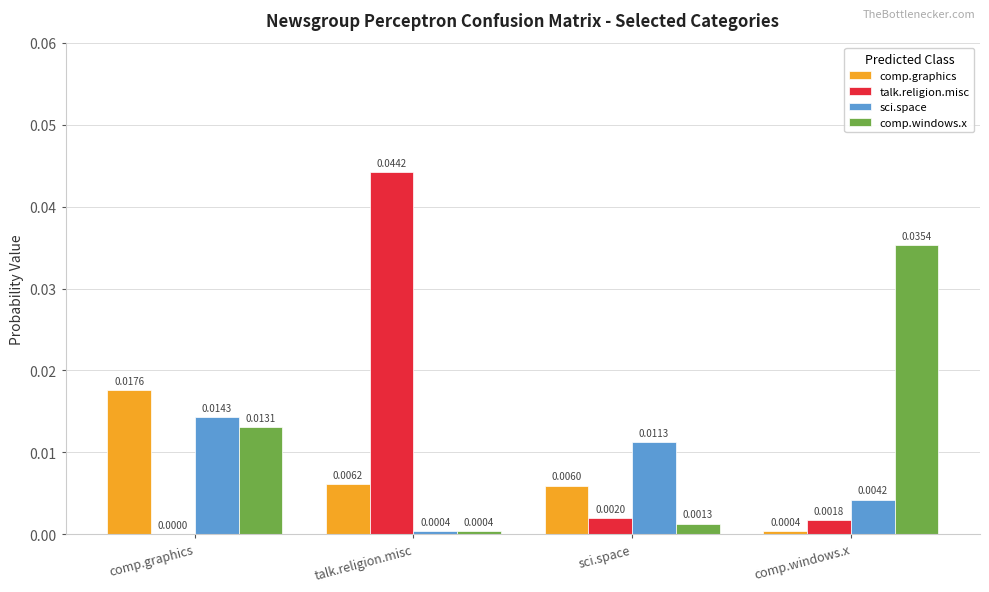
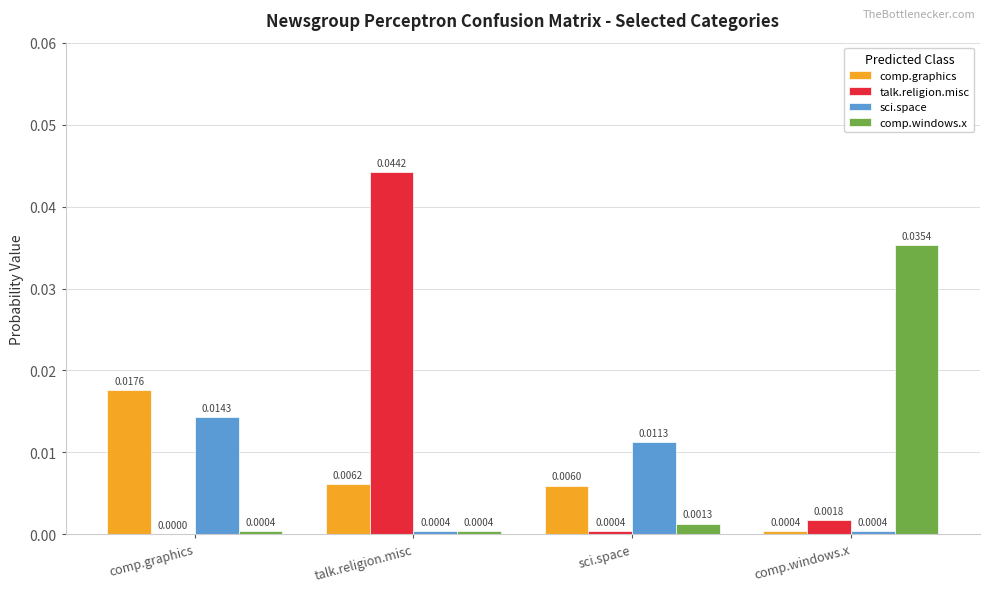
comp.windows.x, comp.graphics: 0.0131 -> 0.0004
talk.religion.misc, sci.space: 0.0020 -> 0.0004
sci.space, comp.windows.x: 0.0042 -> 0.0004
